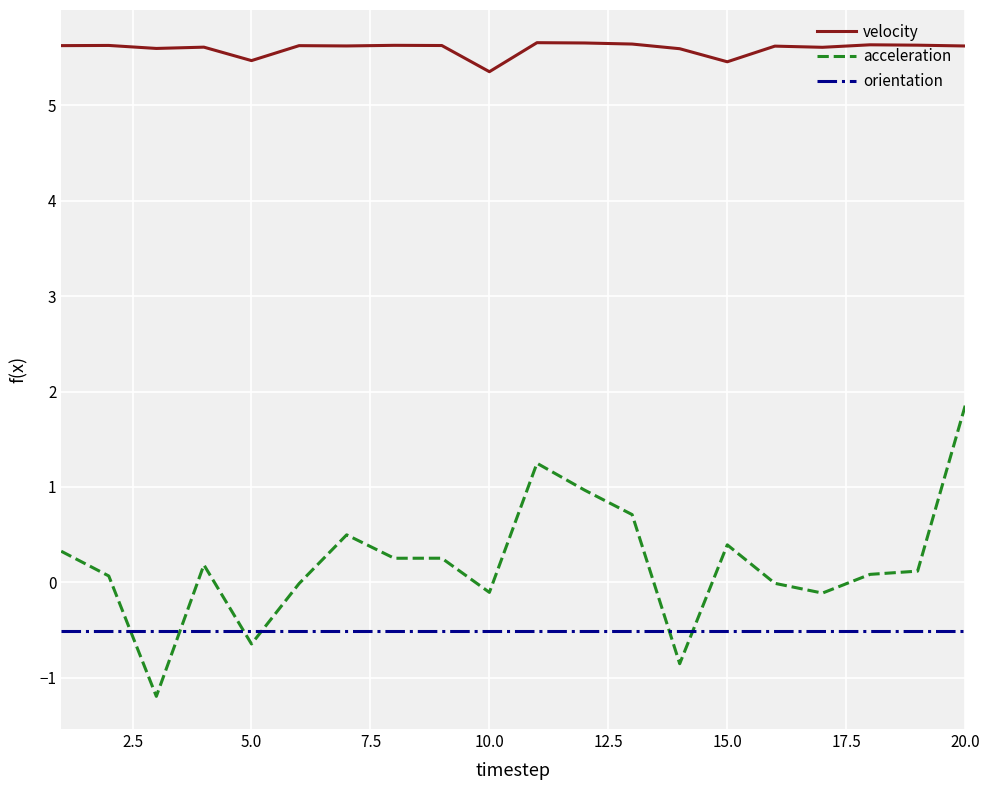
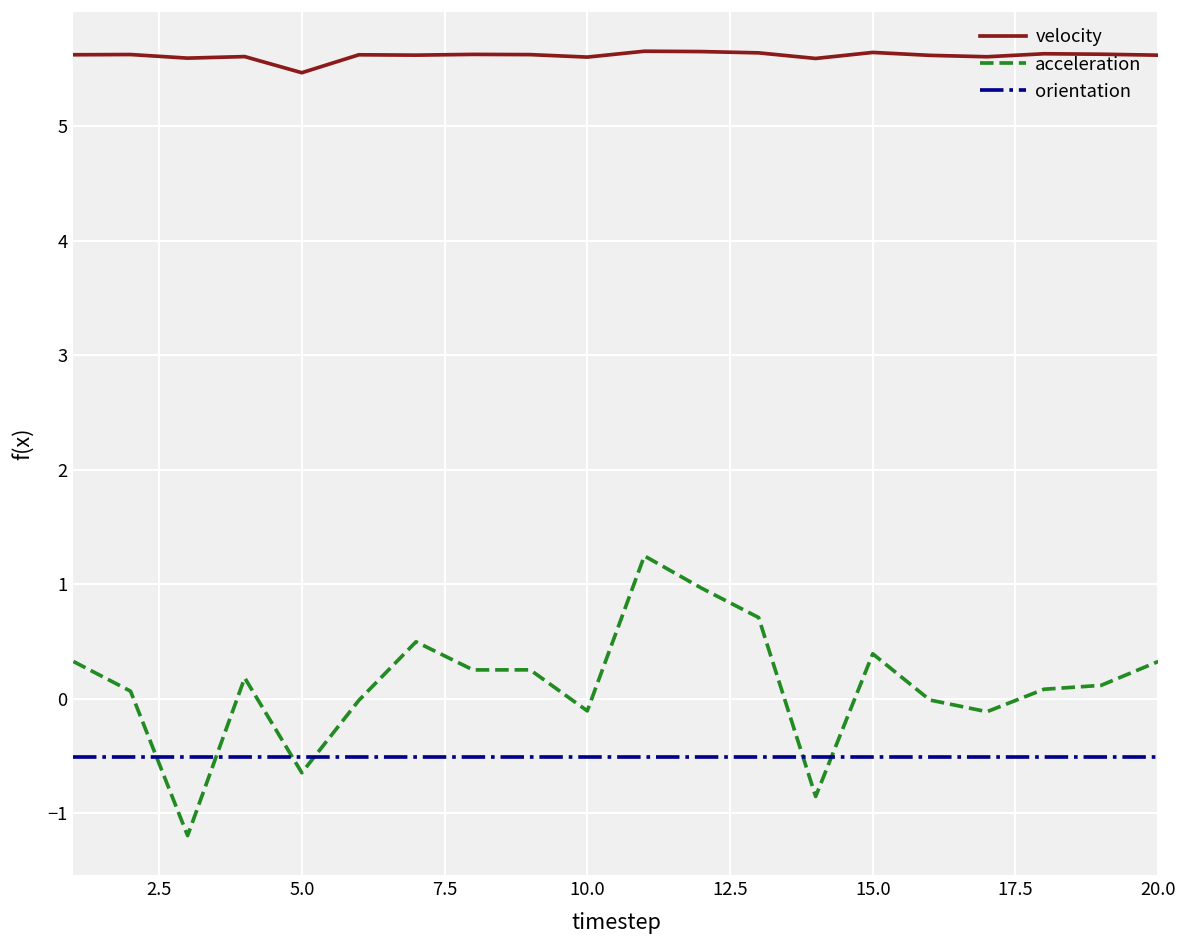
velocity, 10.0: 5.4 -> 5.6
velocity, 15.0: 5.5 -> 5.6
acceleration, 20.0: 1.9 -> 0.3
